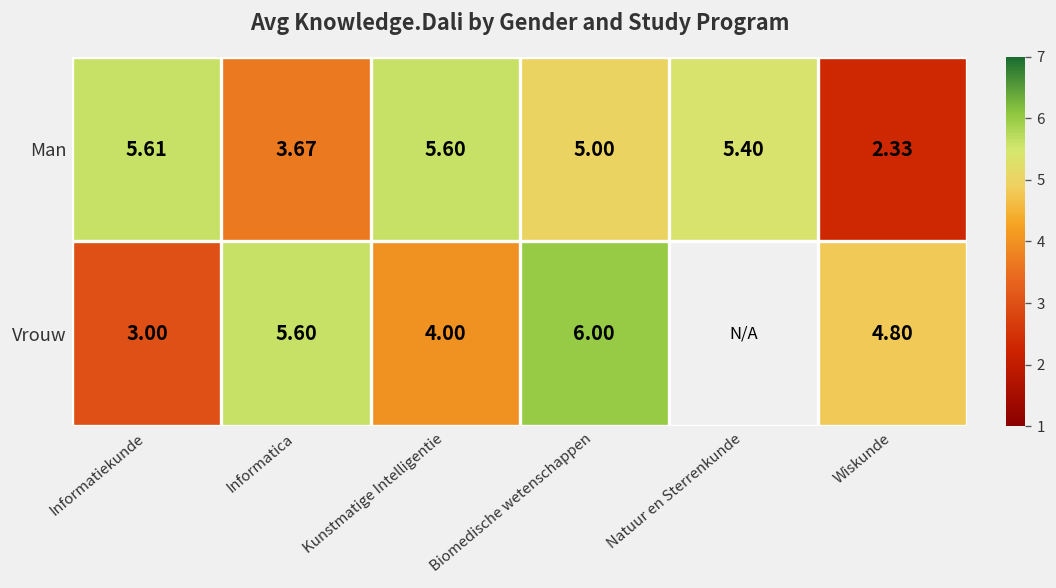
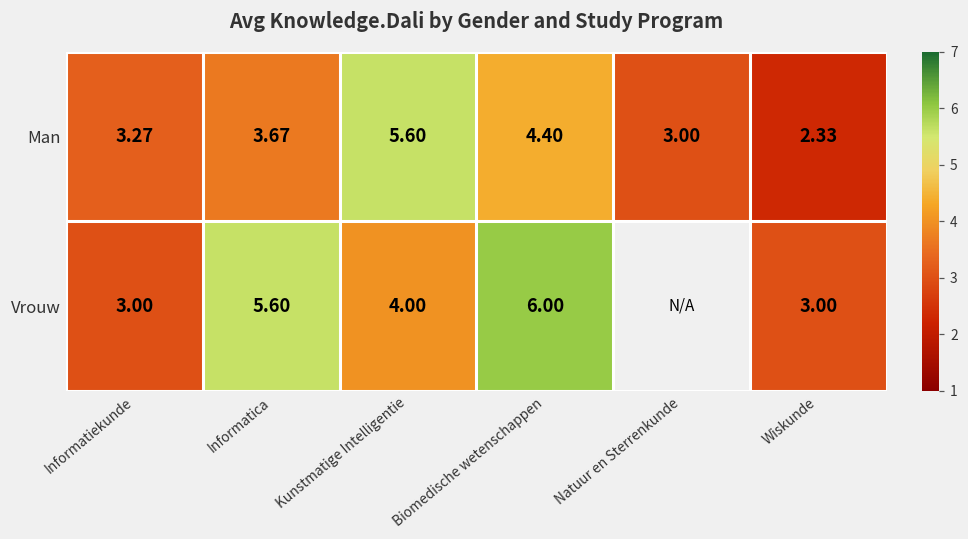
Man, Informatiekunde: 5.61 -> 3.27
Man, Biomedische wetenschappen: 5.00 -> 4.40
Man, Natuur en Sterrenkunde: 5.40 -> 3.00
Vrouw, Wiskunde: 4.80 -> 3.00
